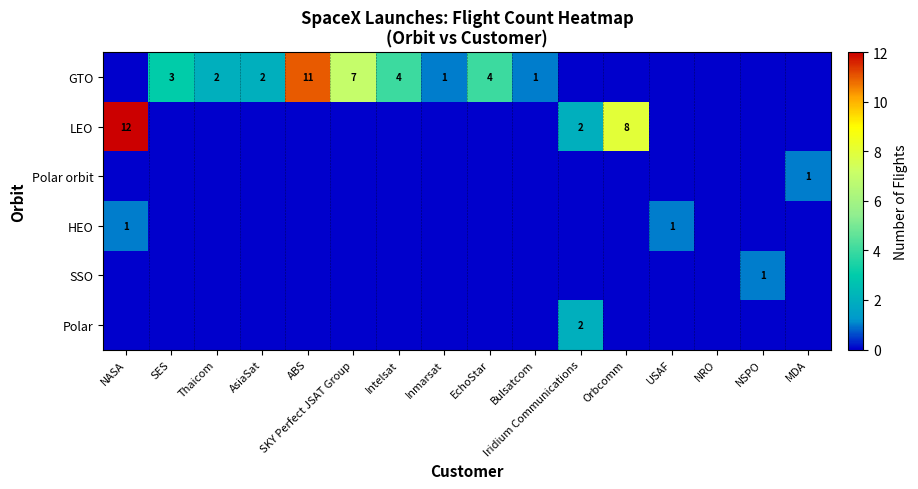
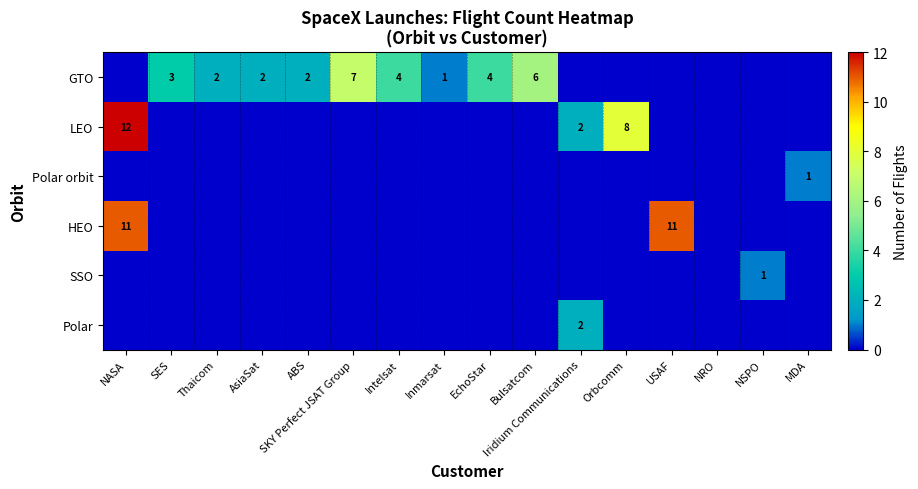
GTO, ABS: 11 -> 2
GTO, Bulsatcom: 1 -> 6
HEO, NASA: 1 -> 11
HEO, USAF: 1 -> 11
